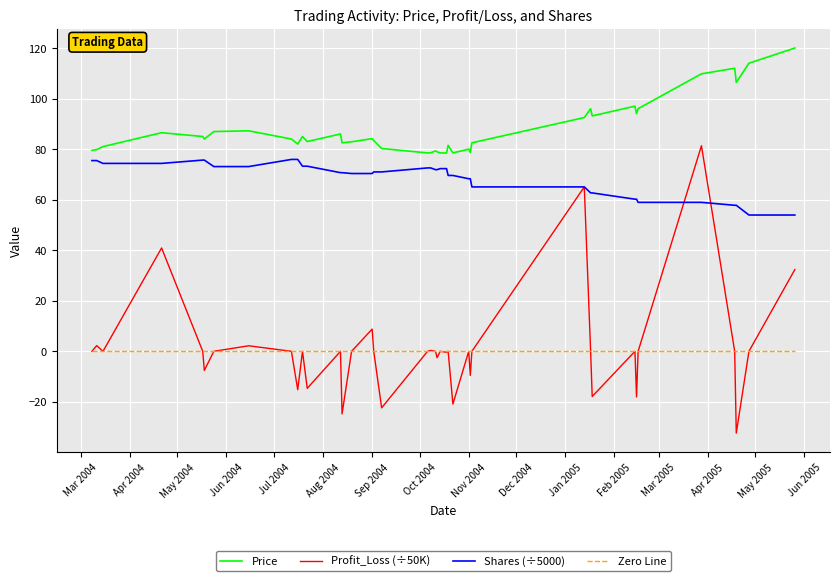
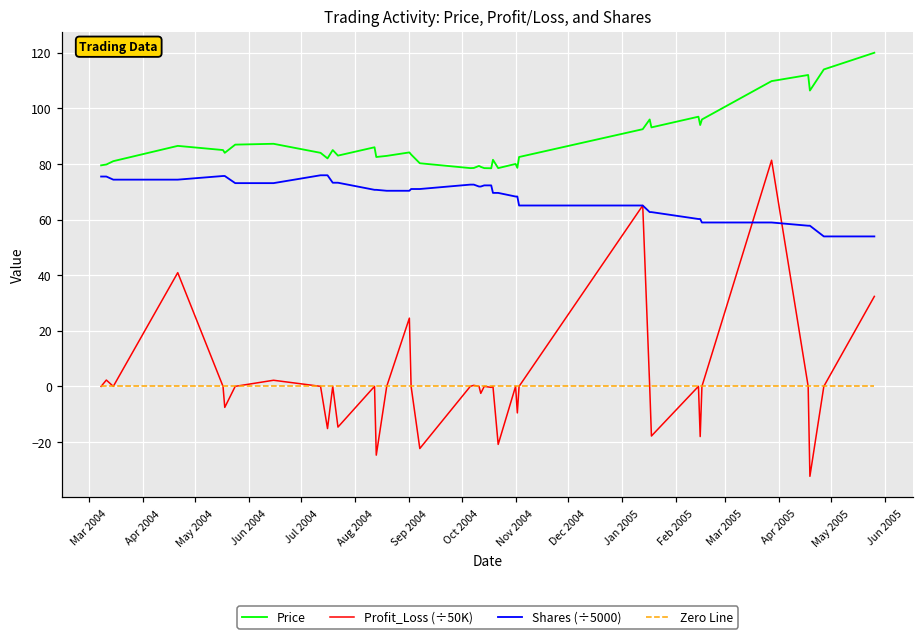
Profit_Loss (÷50K), Sep 2004: 9 -> 25
